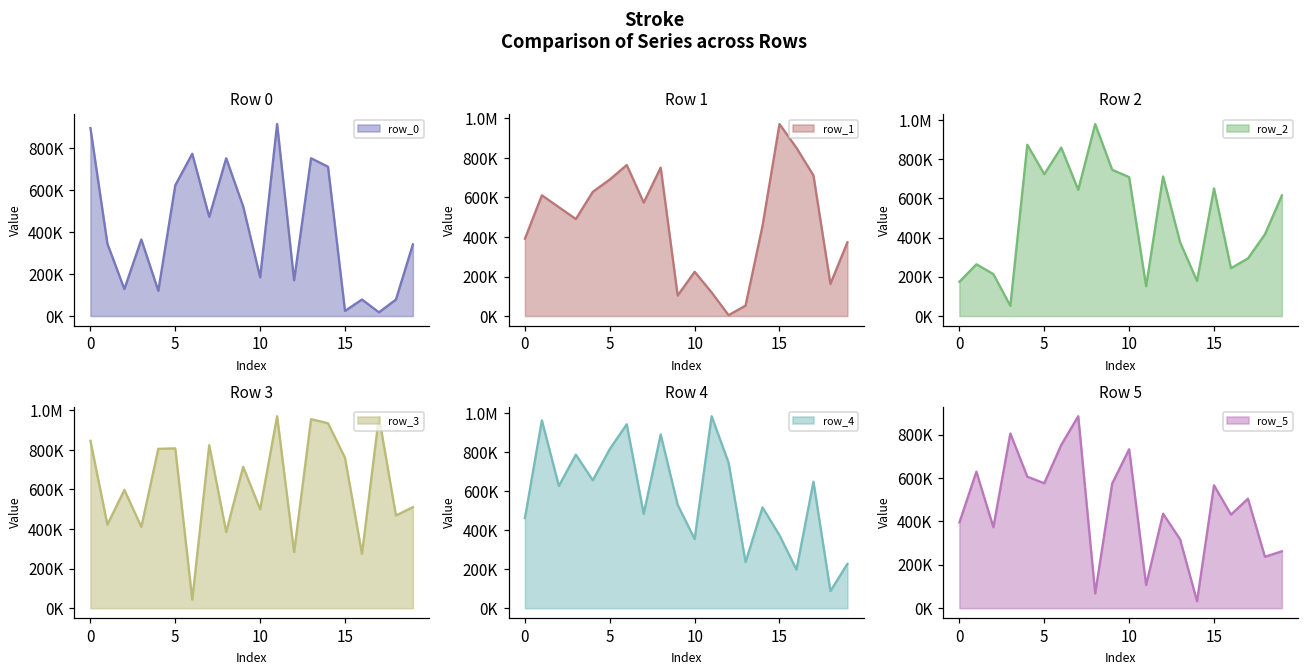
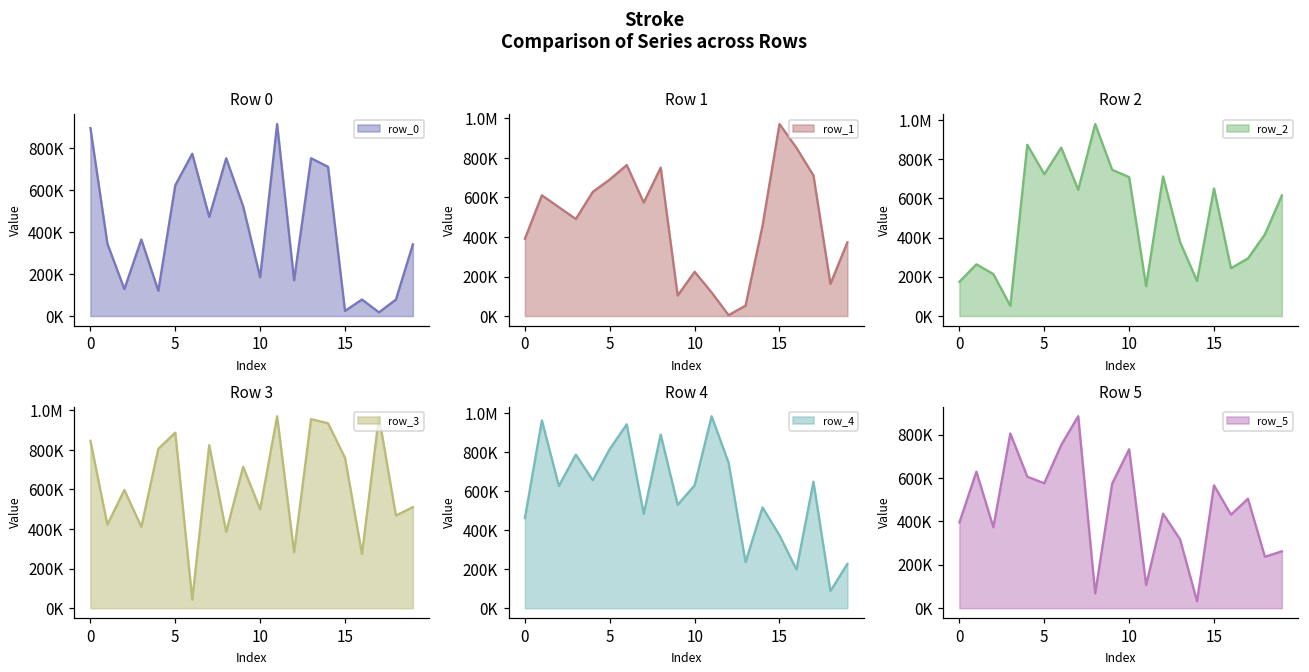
Row 3, 5: 810000 -> 890000
Row 4, 10: 350000 -> 630000
